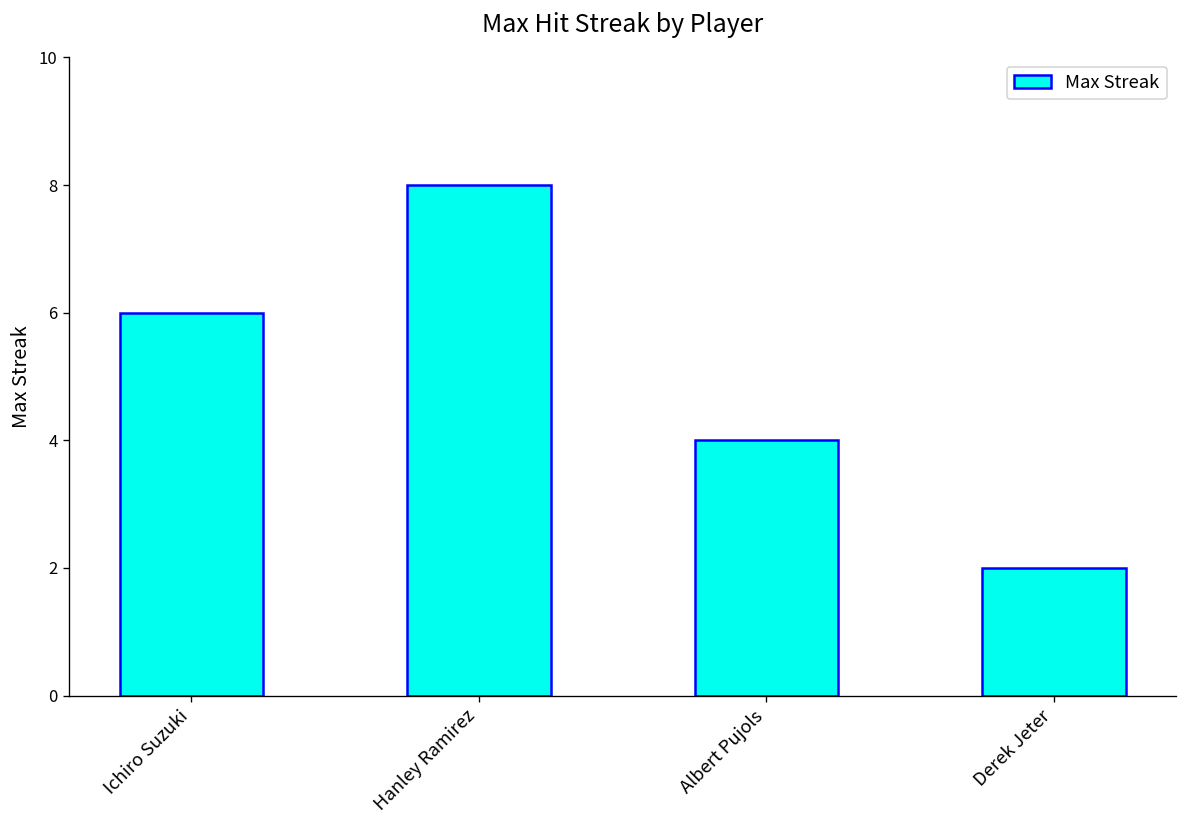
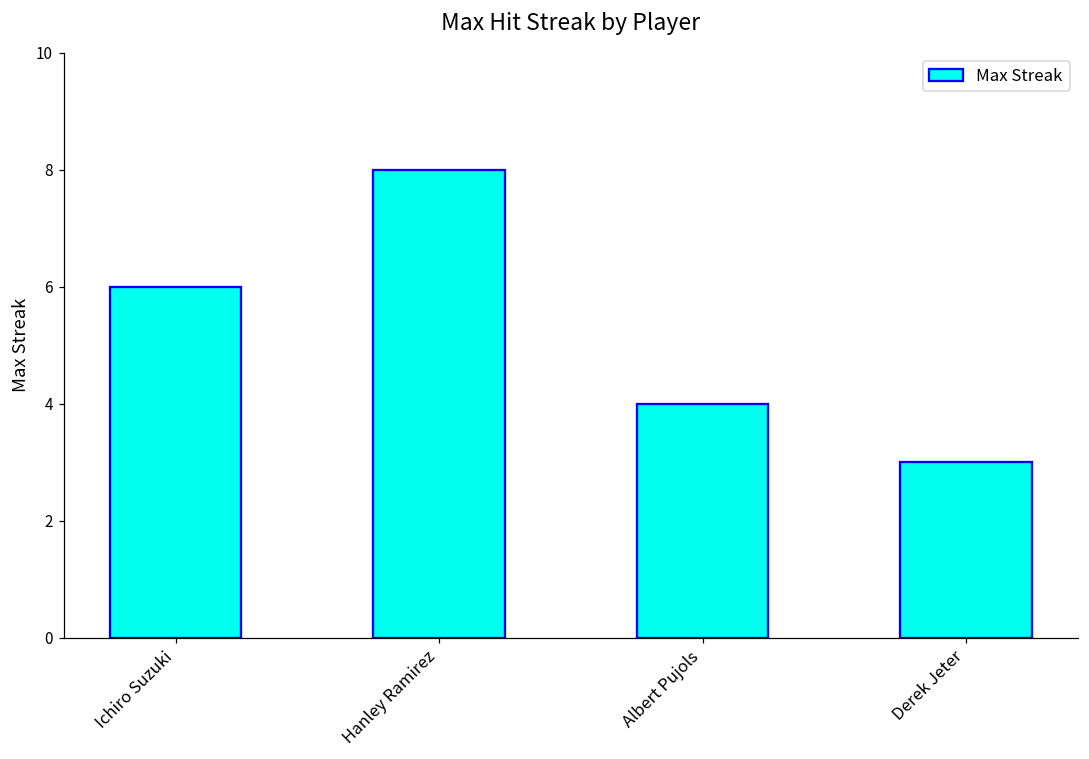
Derek Jeter: 2 -> 3
